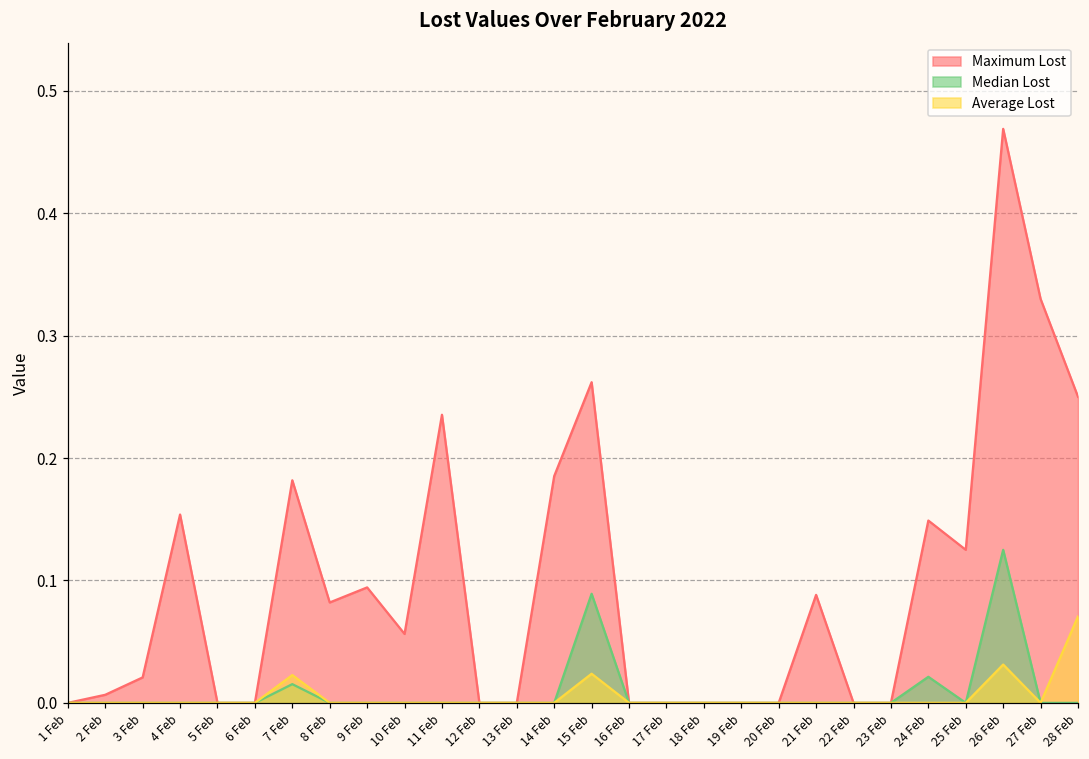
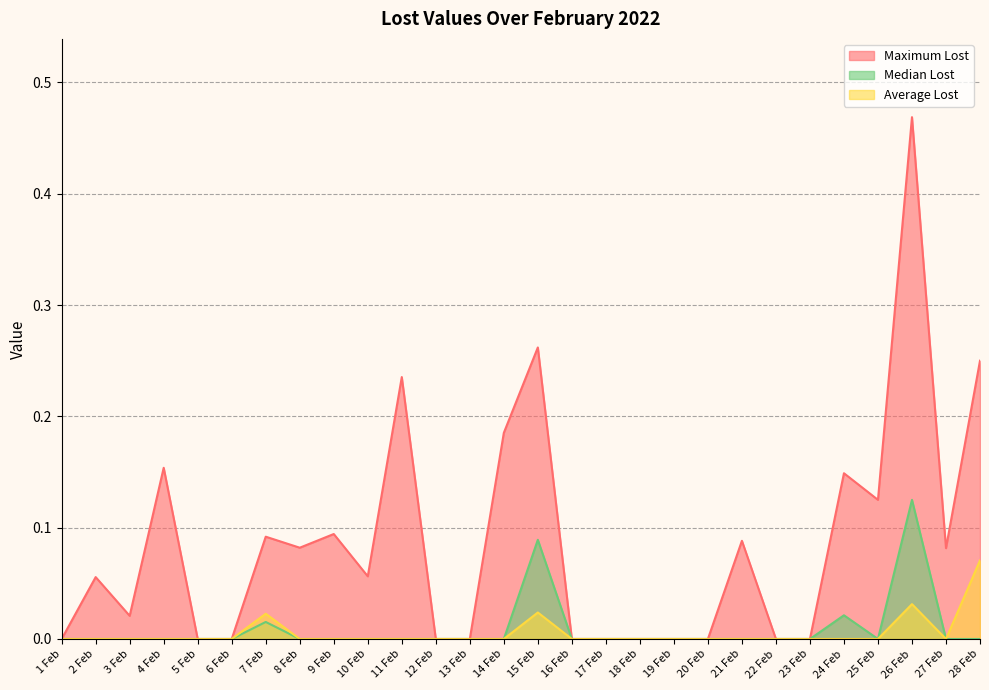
Maximum Lost, 2 Feb: 0.007 -> 0.056
Maximum Lost, 7 Feb: 0.182 -> 0.092
Maximum Lost, 27 Feb: 0.330 -> 0.082
